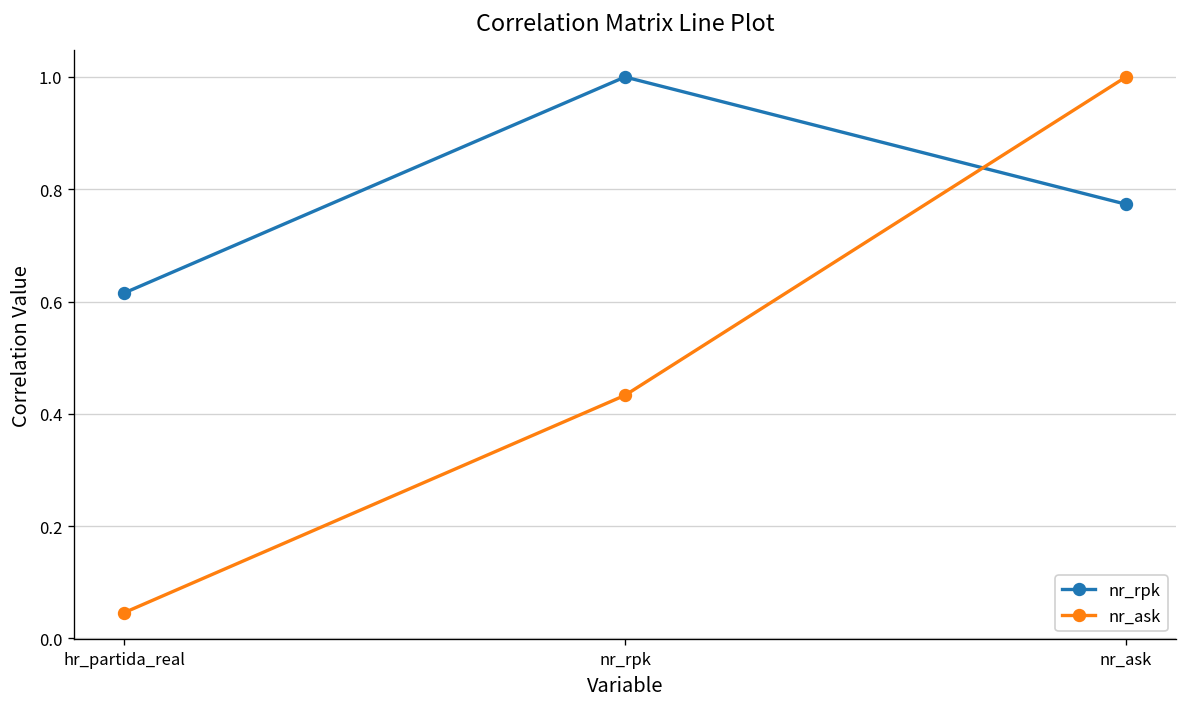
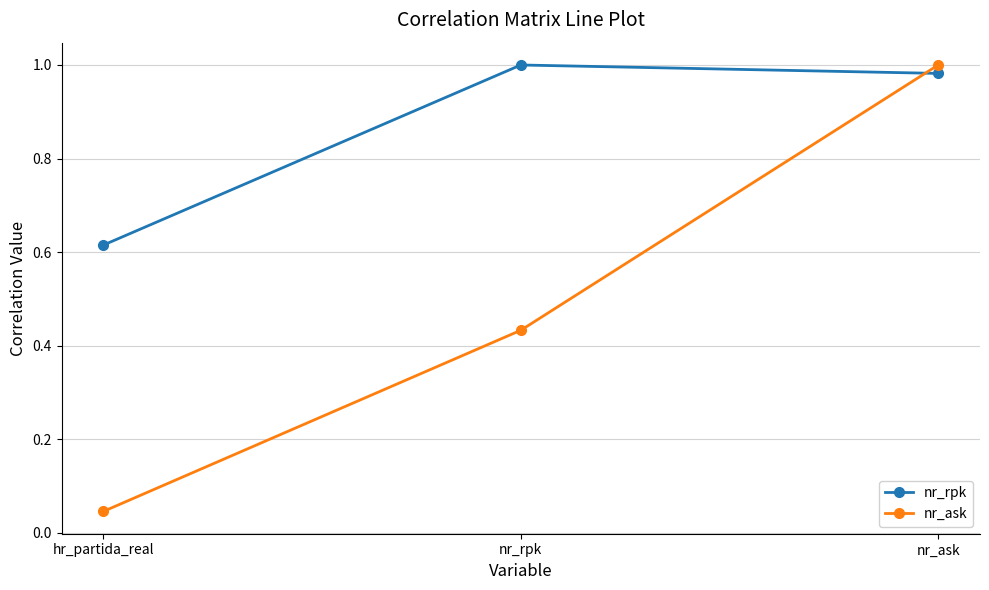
nr_rpk, nr_ask: 0.77 -> 0.98
